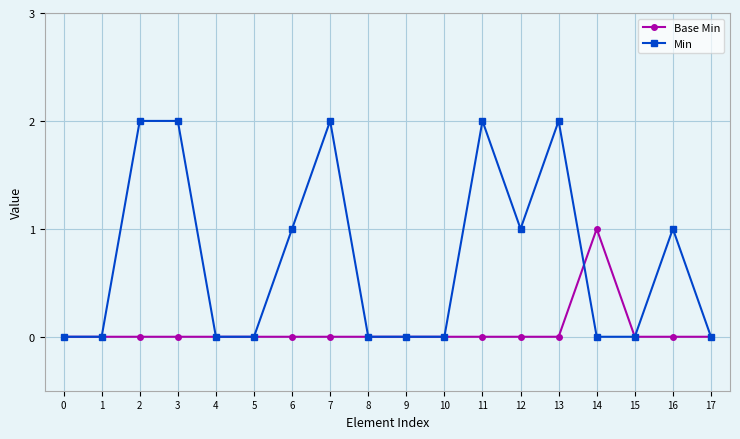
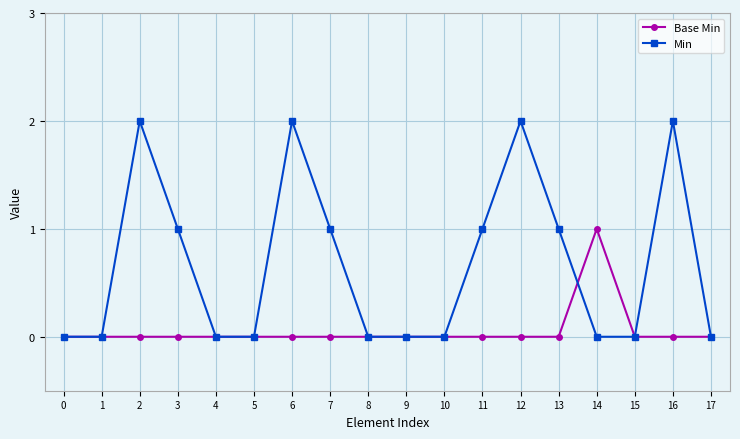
Min, 3: 2 -> 1
Min, 6: 1 -> 2
Min, 7: 2 -> 1
Min, 11: 2 -> 1
Min, 12: 1 -> 2
Min, 13: 2 -> 1
Min, 16: 1 -> 2
